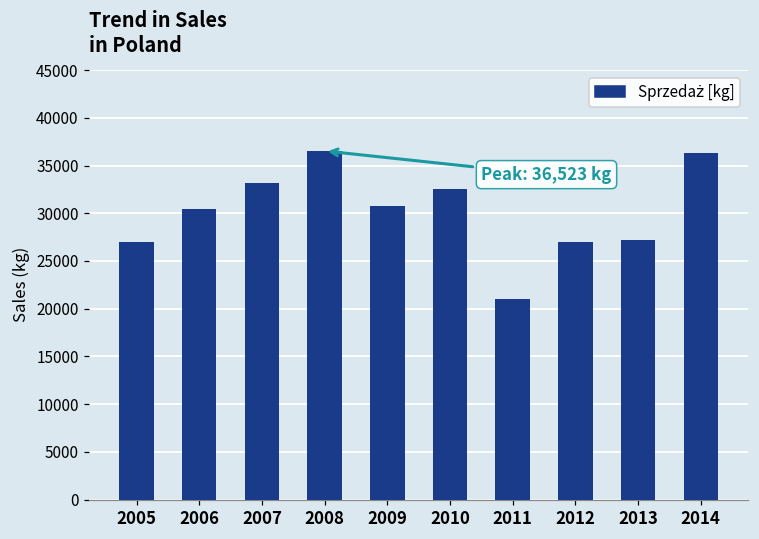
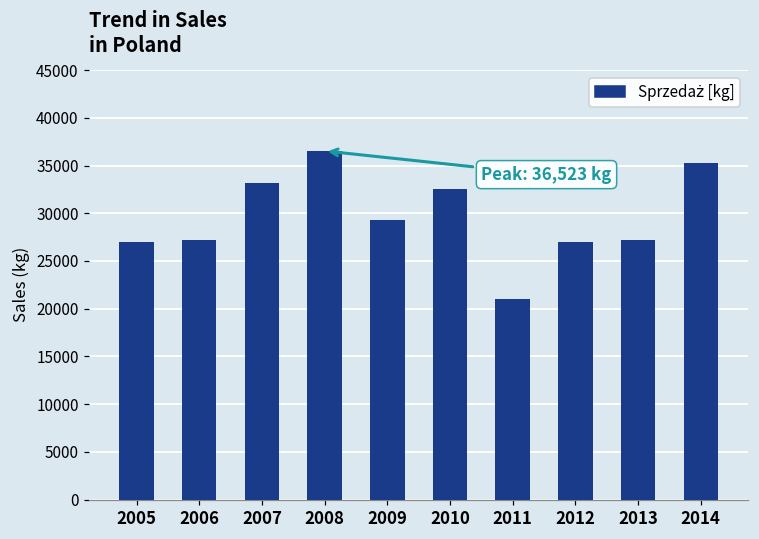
2006: 30000 -> 27000
2009: 31000 -> 29000
2014: 36000 -> 35000
